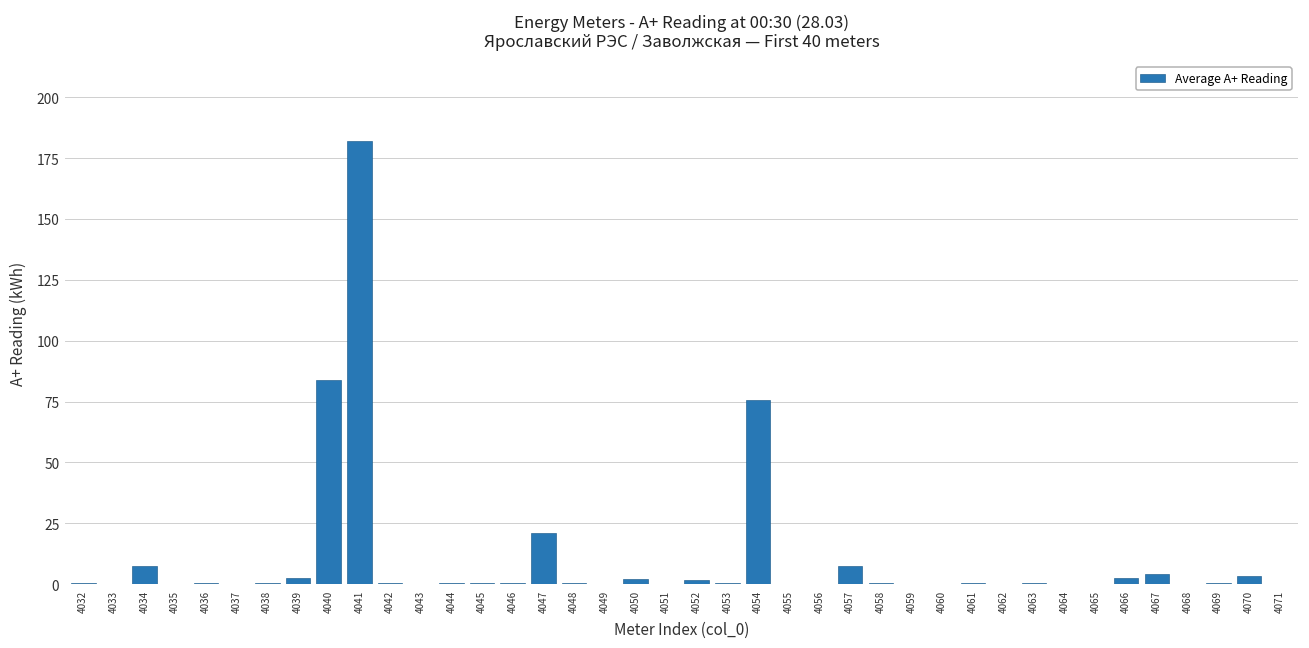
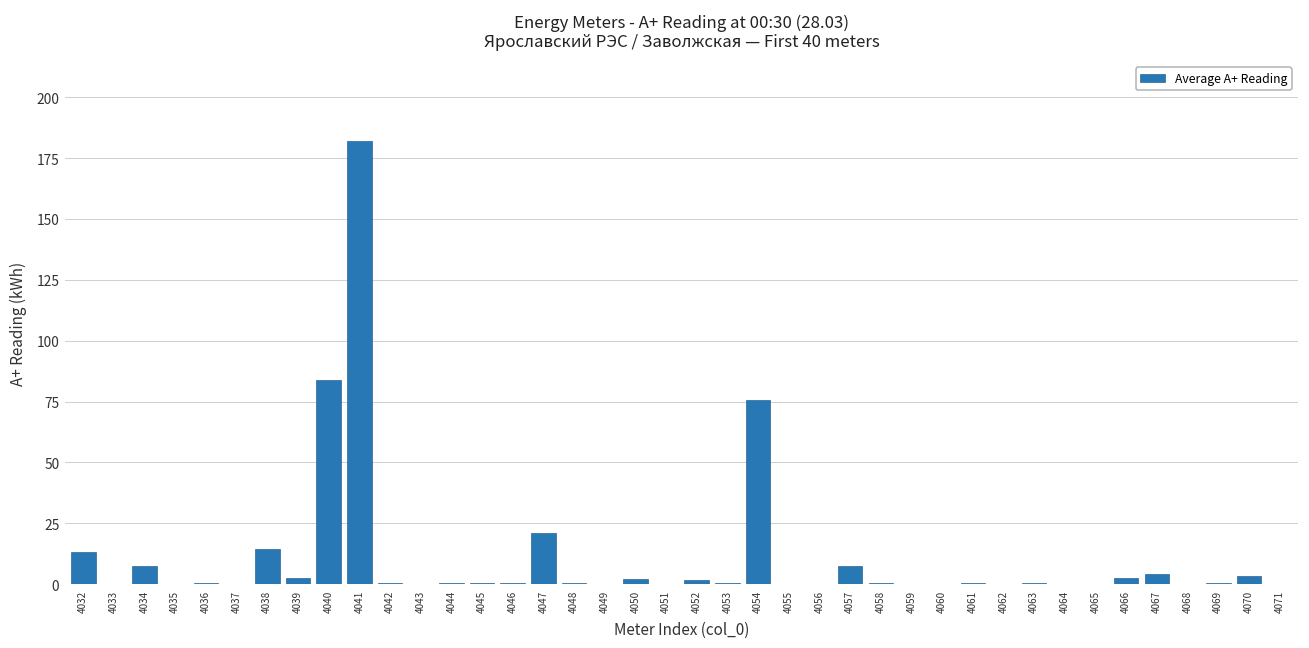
4032: 0 -> 13
4038: 0 -> 15
